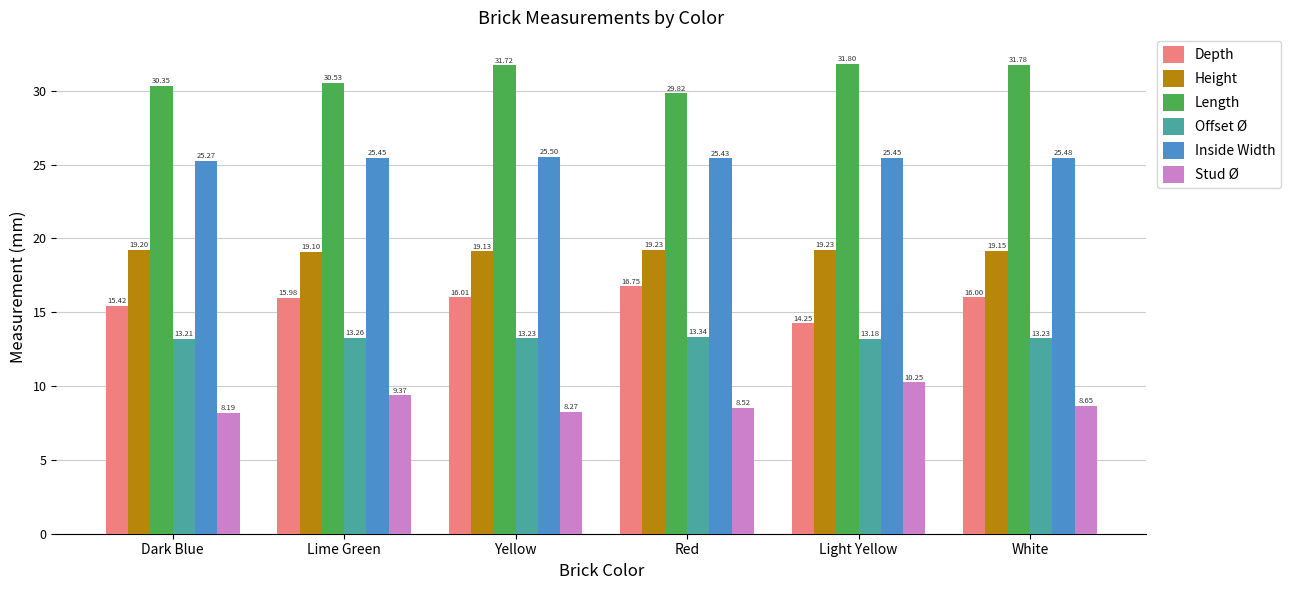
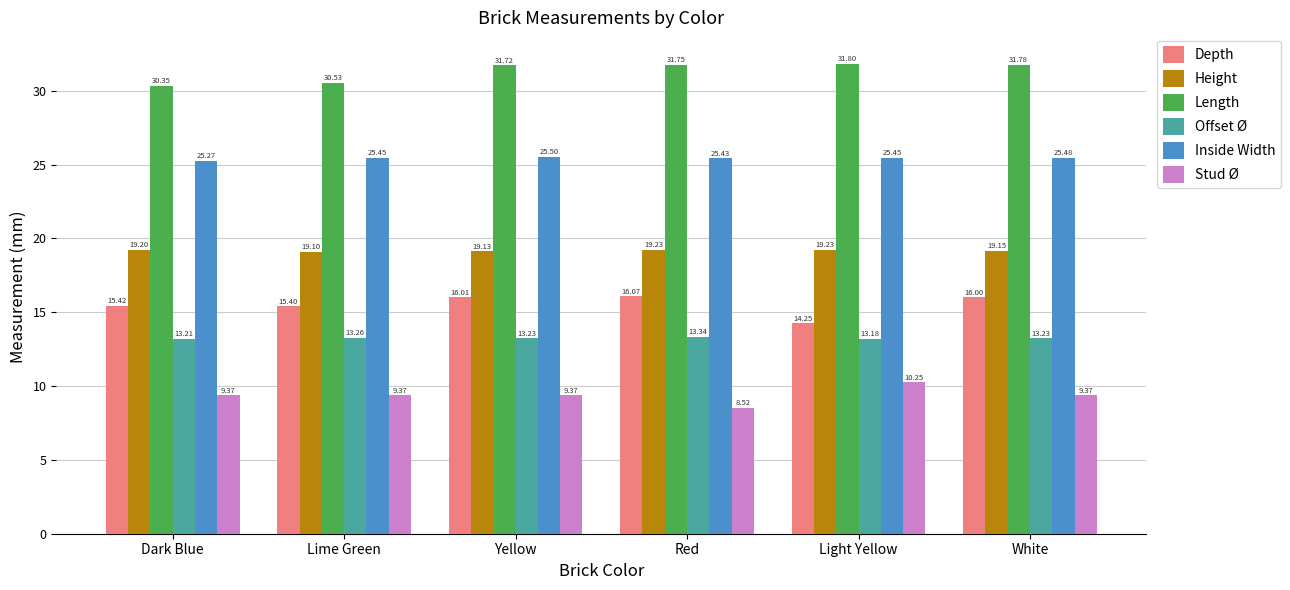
Stud Ø, Dark Blue: 8.19 -> 9.37
Depth, Lime Green: 15.98 -> 15.40
Stud Ø, Yellow: 8.27 -> 9.37
Depth, Red: 16.75 -> 16.07
Length, Red: 29.82 -> 31.75
Stud Ø, White: 8.65 -> 9.37
